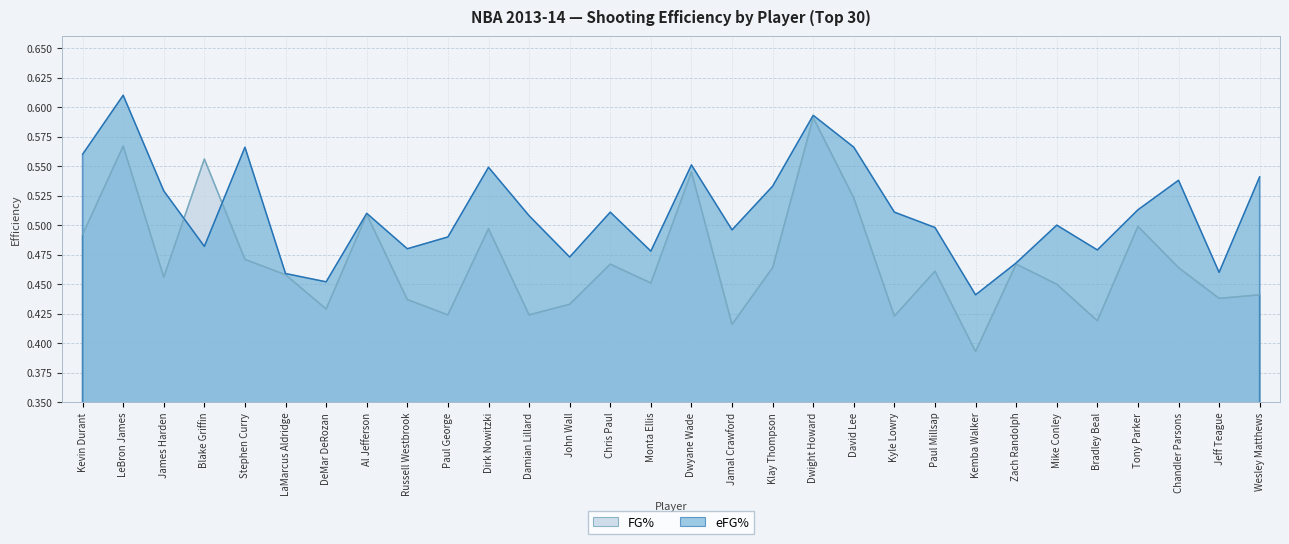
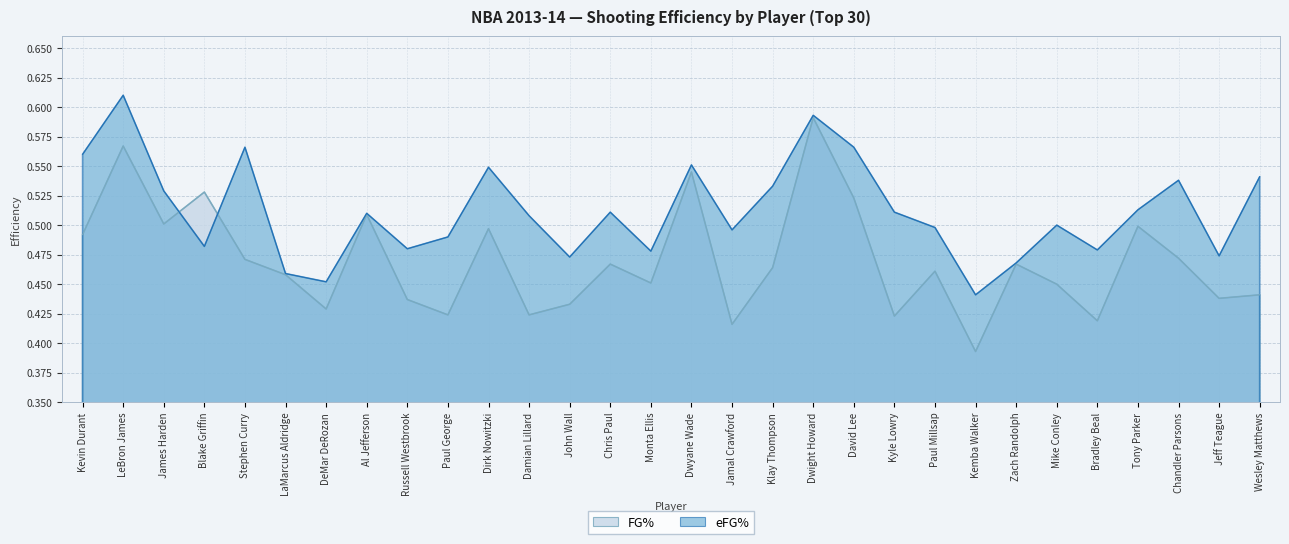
FG%, James Harden: 0.456 -> 0.501
FG%, Blake Griffin: 0.556 -> 0.528
FG%, Chandler Parsons: 0.464 -> 0.472
eFG%, Jeff Teague: 0.460 -> 0.474
